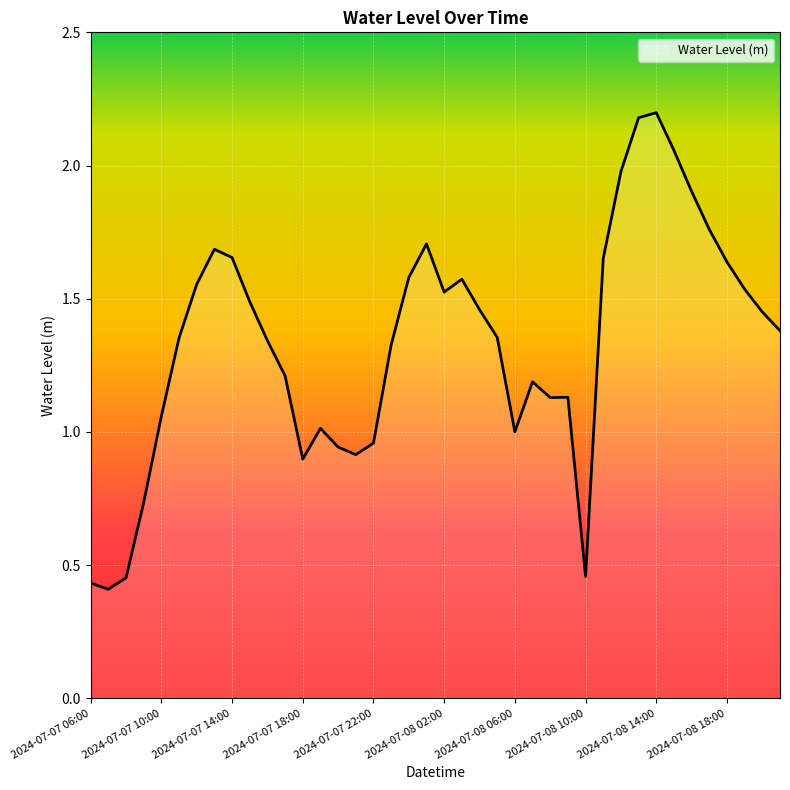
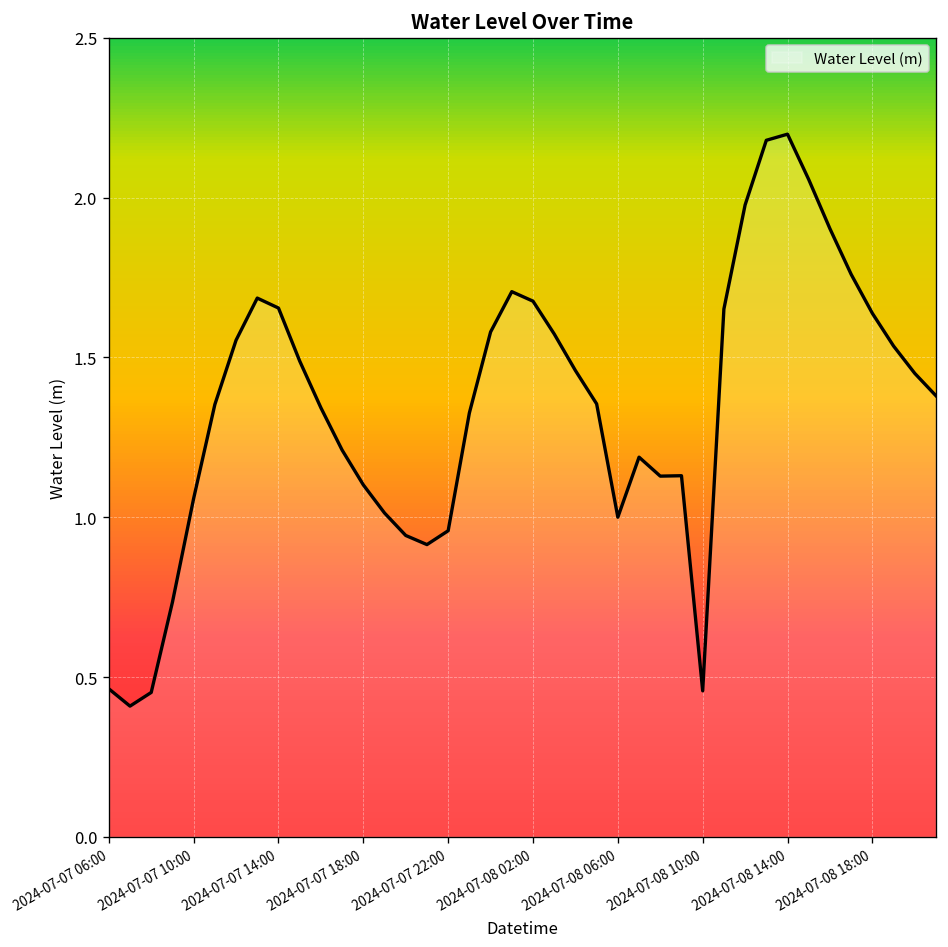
2024-07-07 06:00: 0.43 -> 0.46
2024-07-07 18:00: 0.90 -> 1.10
2024-07-08 02:00: 1.52 -> 1.68
